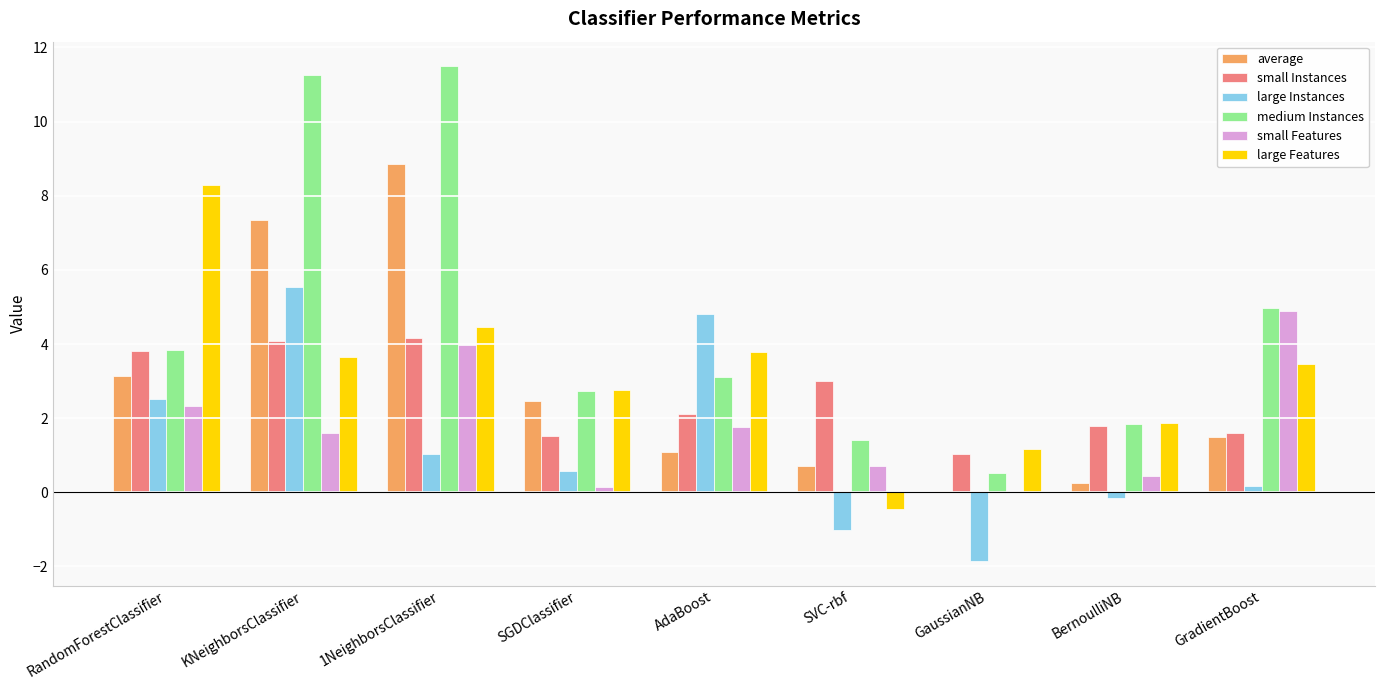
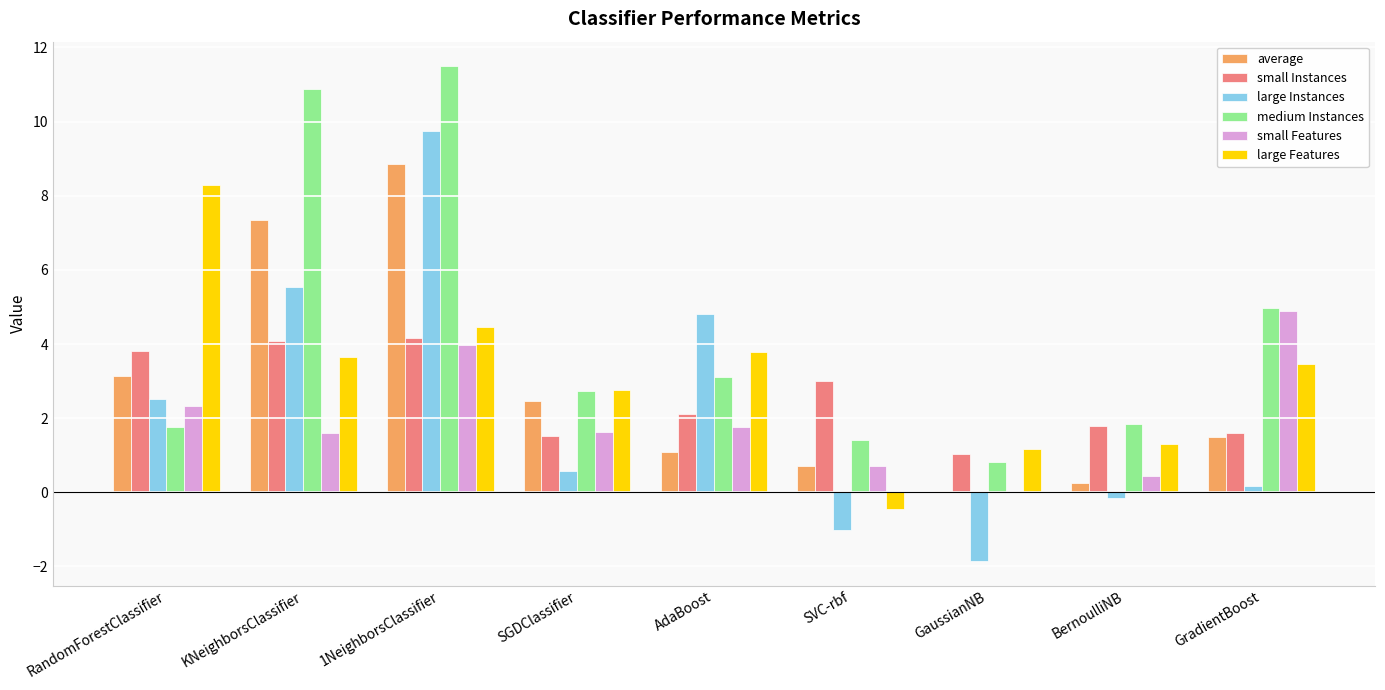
medium Instances, RandomForestClassifier: 3.9 -> 1.8
medium Instances, KNeighborsClassifier: 11.3 -> 10.9
large Instances, 1NeighborsClassifier: 1.0 -> 9.7
small Features, SGDClassifier: 0.2 -> 1.6
medium Instances, GaussianNB: 0.5 -> 0.8
large Features, BernoulliNB: 1.9 -> 1.3
